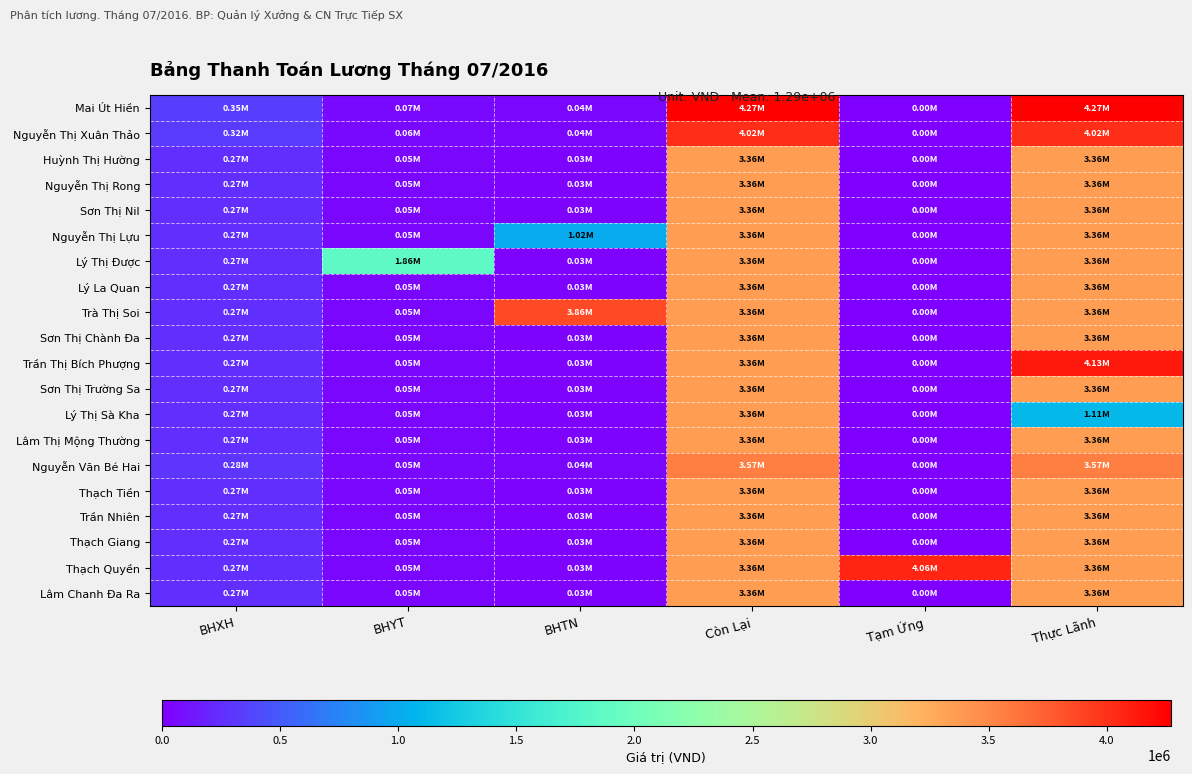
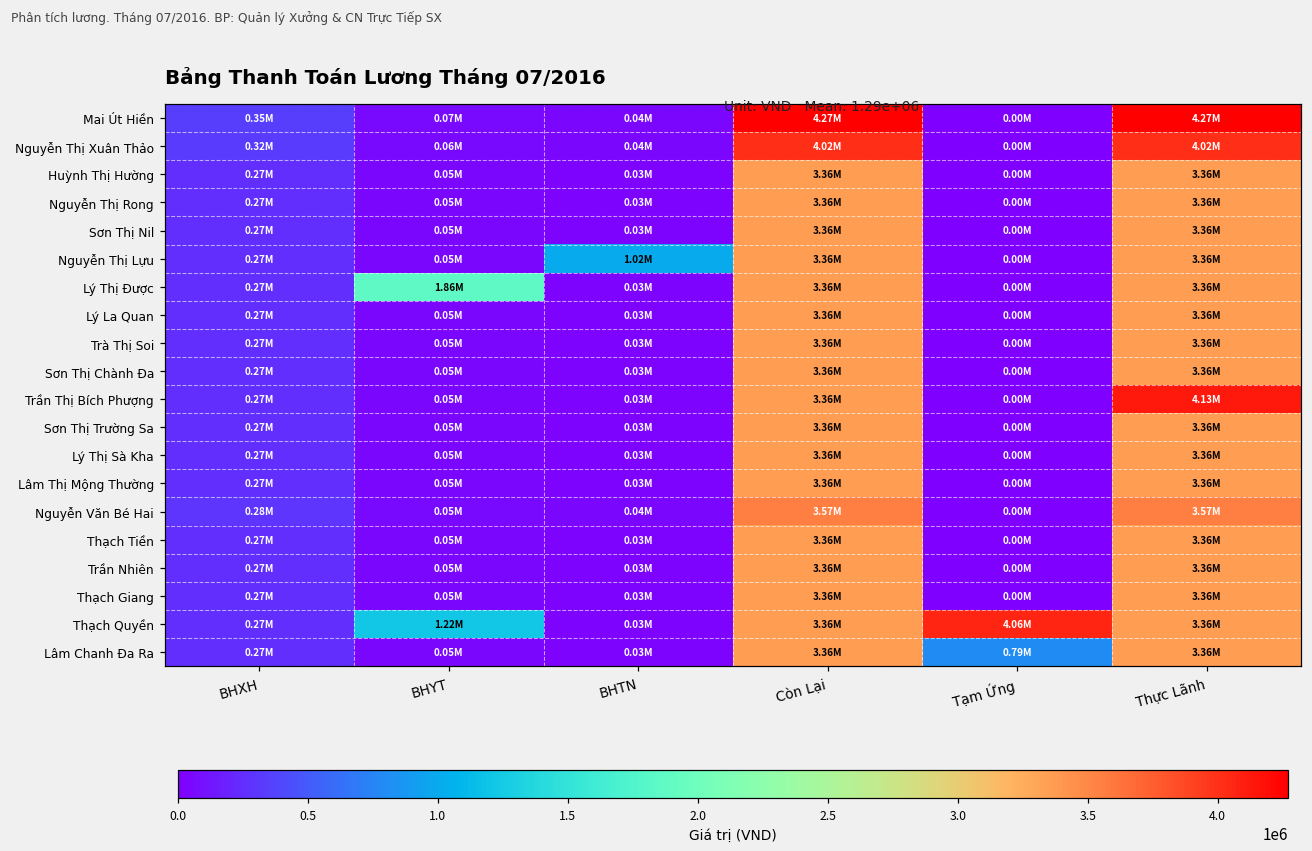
Trà Thị Soi, BHTN: 3.86M -> 0.03M
Lý Thị Sà Kha, Thực Lãnh: 1.11M -> 3.36M
Thạch Quyền, BHYT: 0.05M -> 1.22M
Lâm Chanh Đa Ra, Tạm Ứng: 0.00M -> 0.79M
